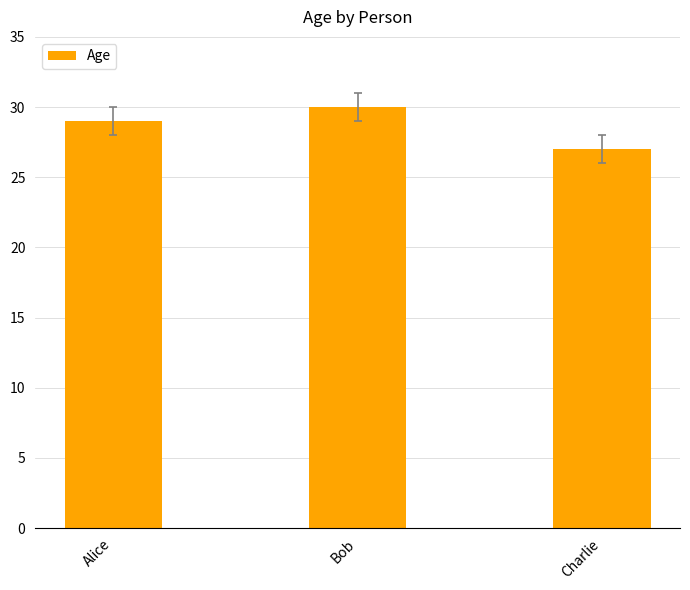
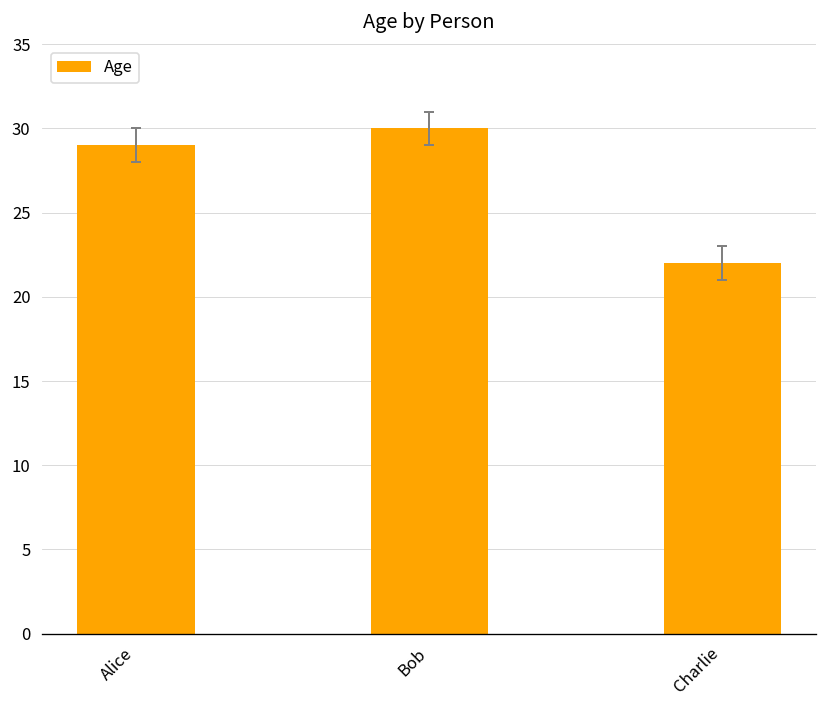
Age, Charlie: 27 -> 22
